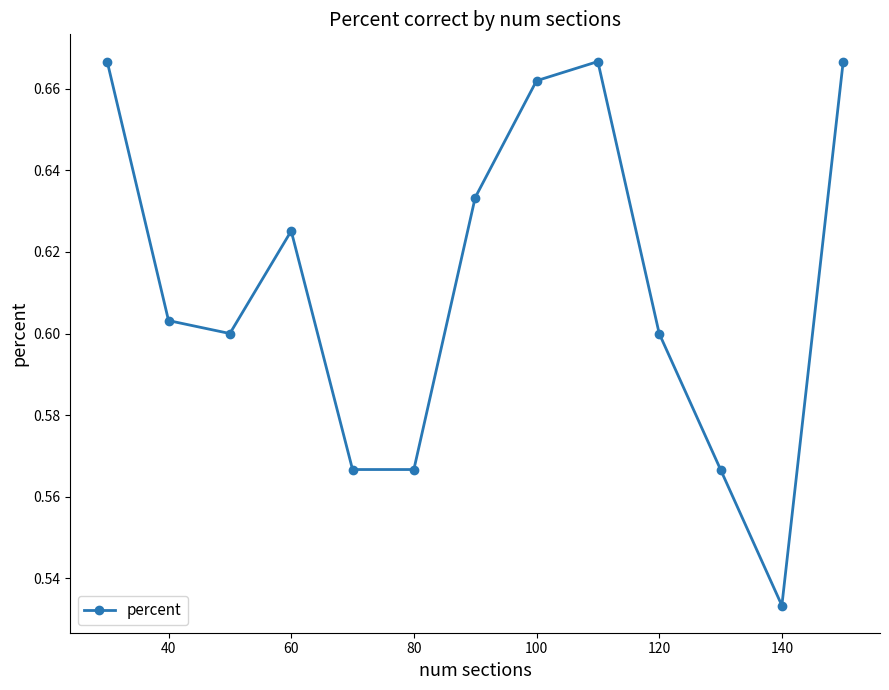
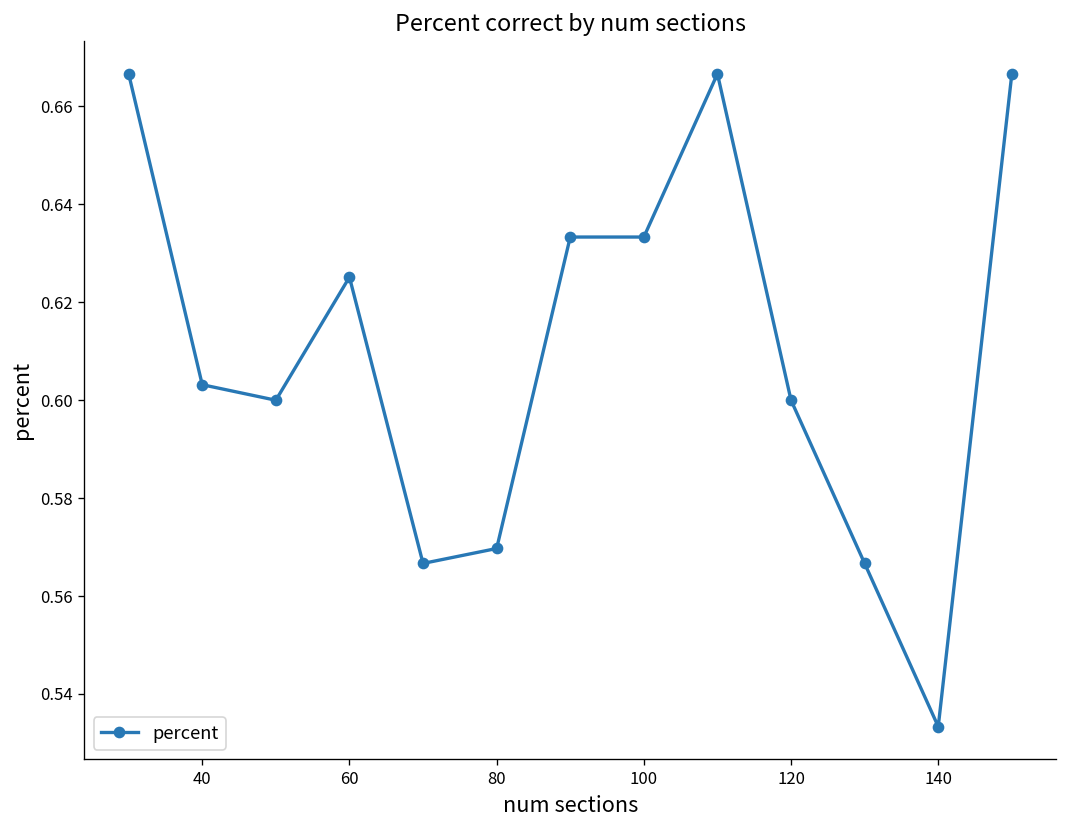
80: 0.567 -> 0.570
100: 0.662 -> 0.633
